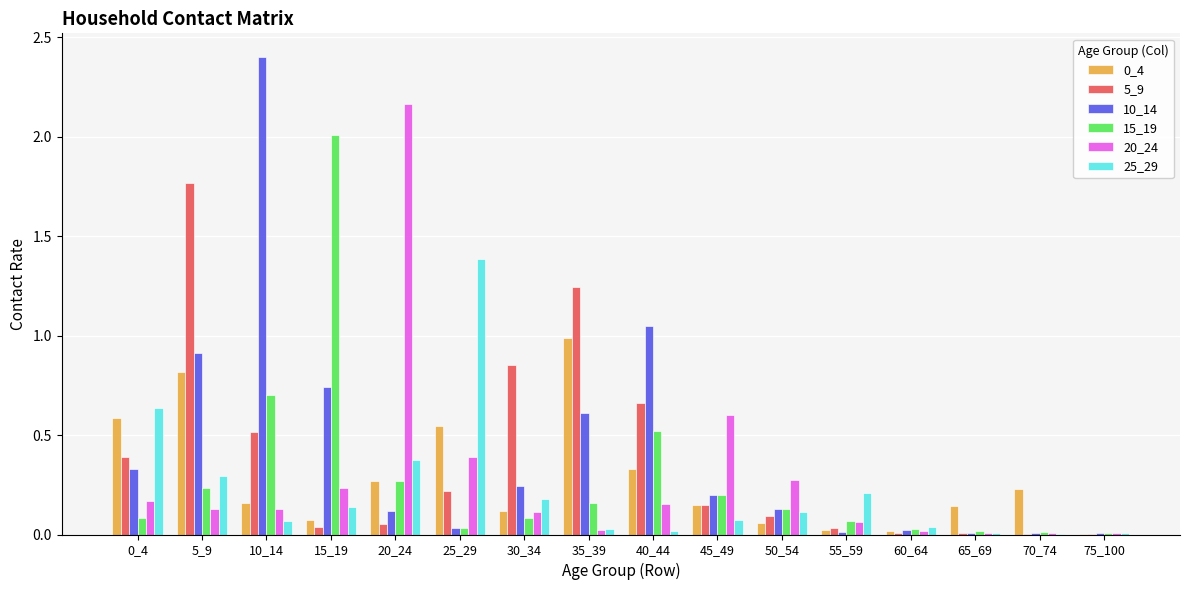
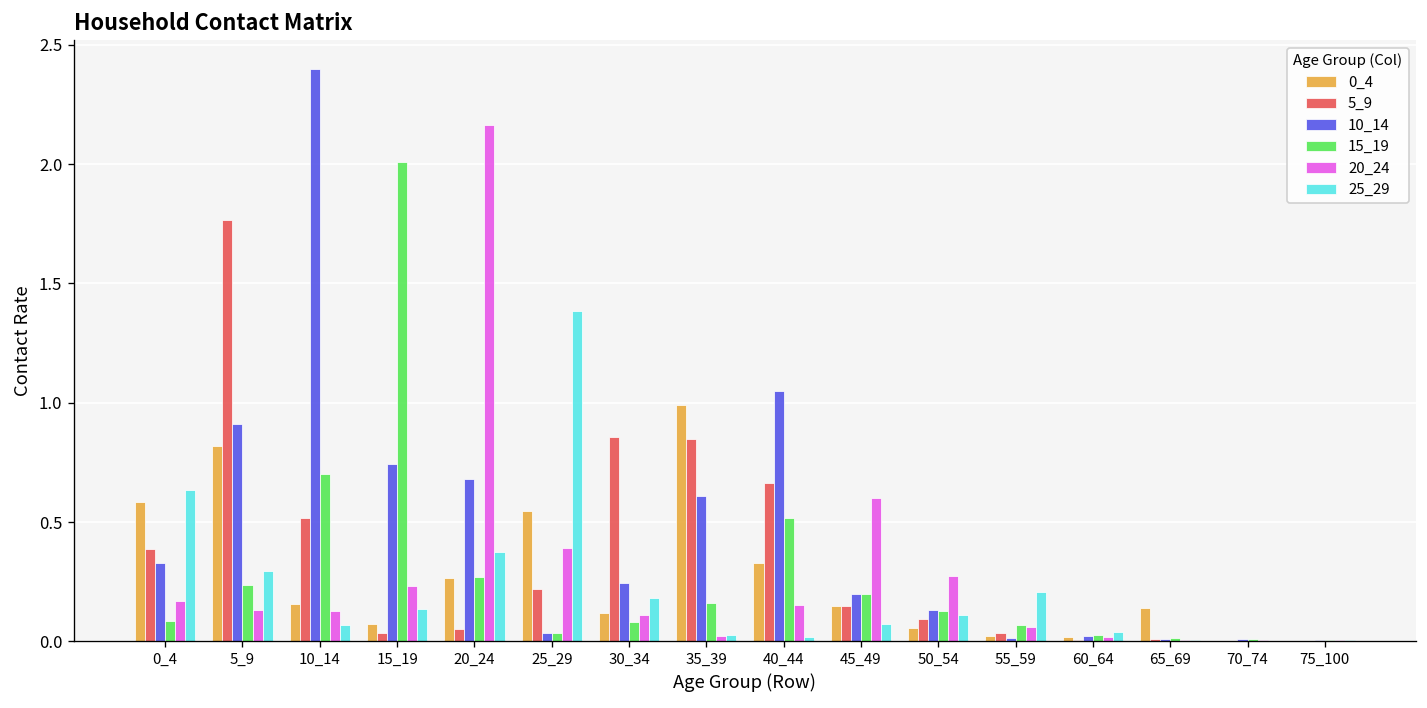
10_14, 20_24: 0.12 -> 0.68
5_9, 35_39: 1.24 -> 0.85
0_4, 70_74: 0.23 -> 0.00
